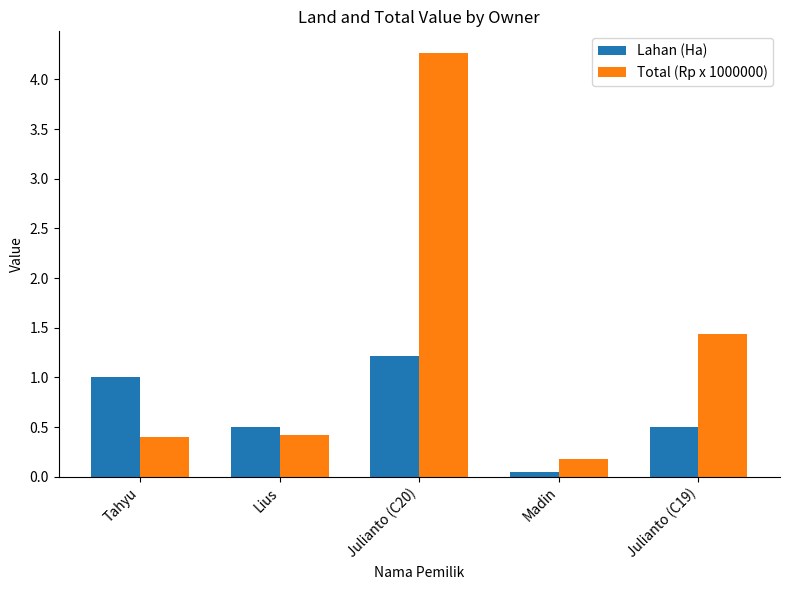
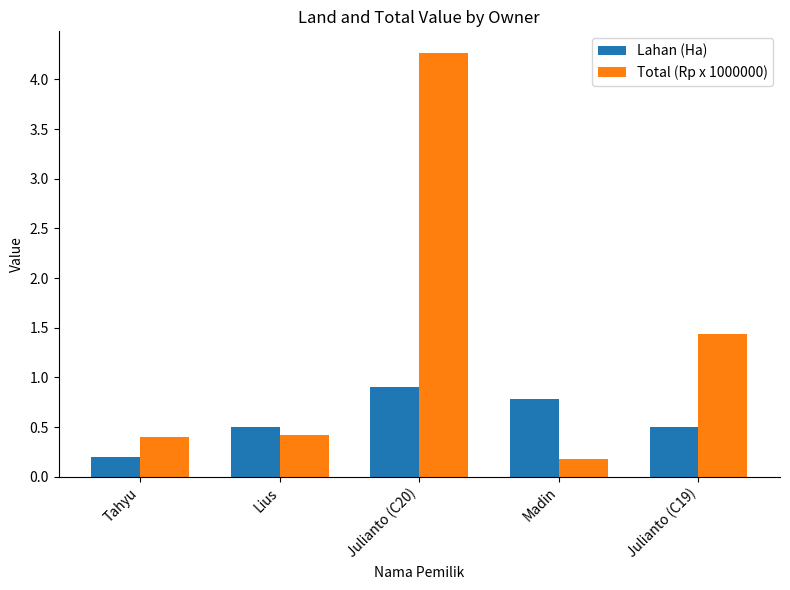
Lahan (Ha), Tahyu: 1.0 -> 0.2
Lahan (Ha), Julianto (C20): 1.2 -> 0.9
Lahan (Ha), Madin: 0.1 -> 0.8
